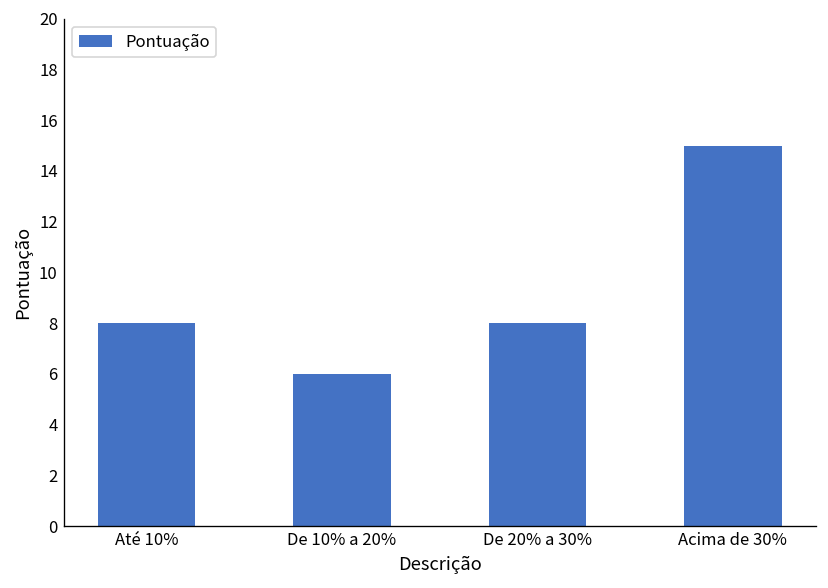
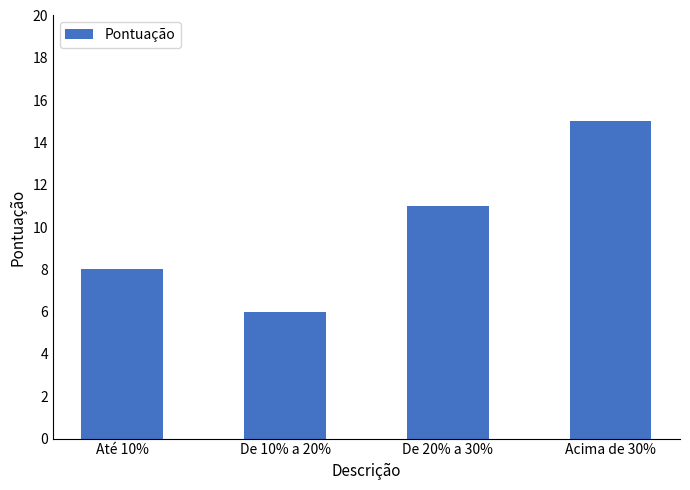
De 20% a 30%: 8 -> 11
